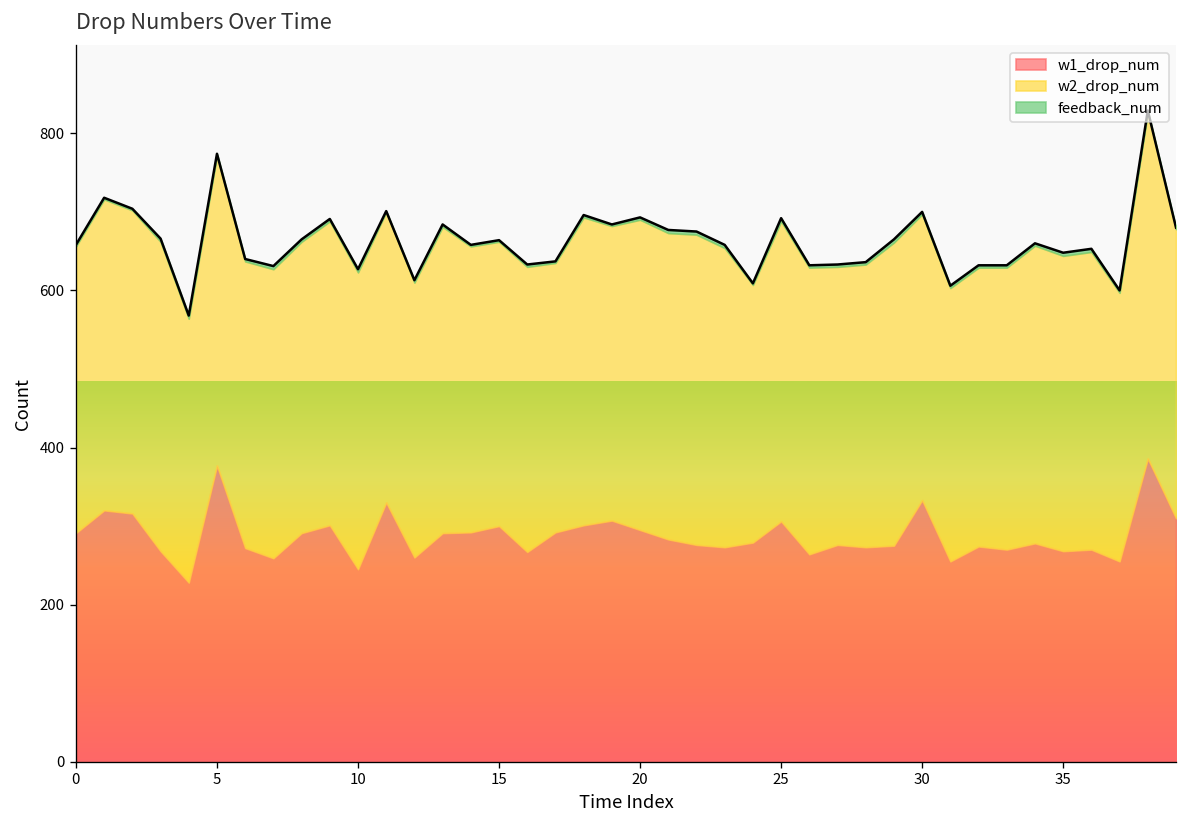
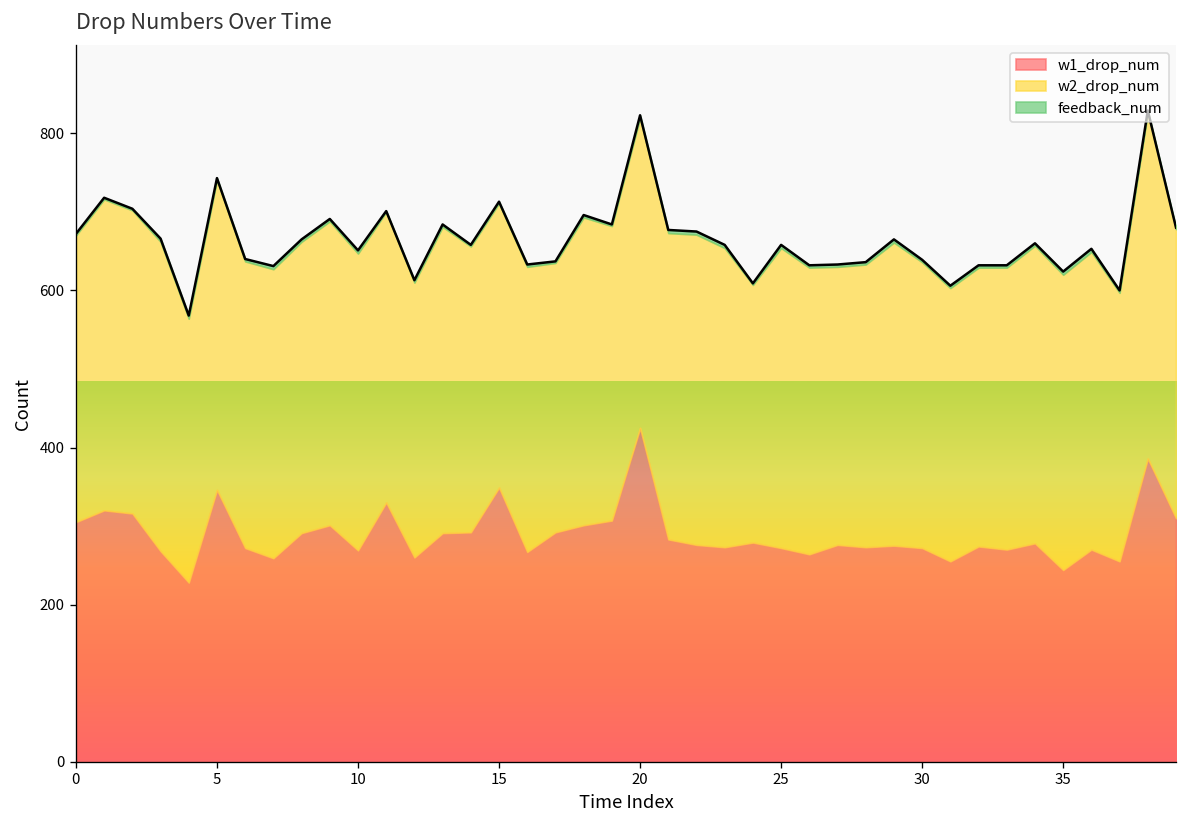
w1_drop_num, 0: 290 -> 310
w1_drop_num, 5: 380 -> 350
w1_drop_num, 10: 250 -> 270
w1_drop_num, 15: 300 -> 350
w1_drop_num, 20: 300 -> 430
w1_drop_num, 25: 310 -> 270
w1_drop_num, 30: 330 -> 270
w1_drop_num, 35: 270 -> 240
